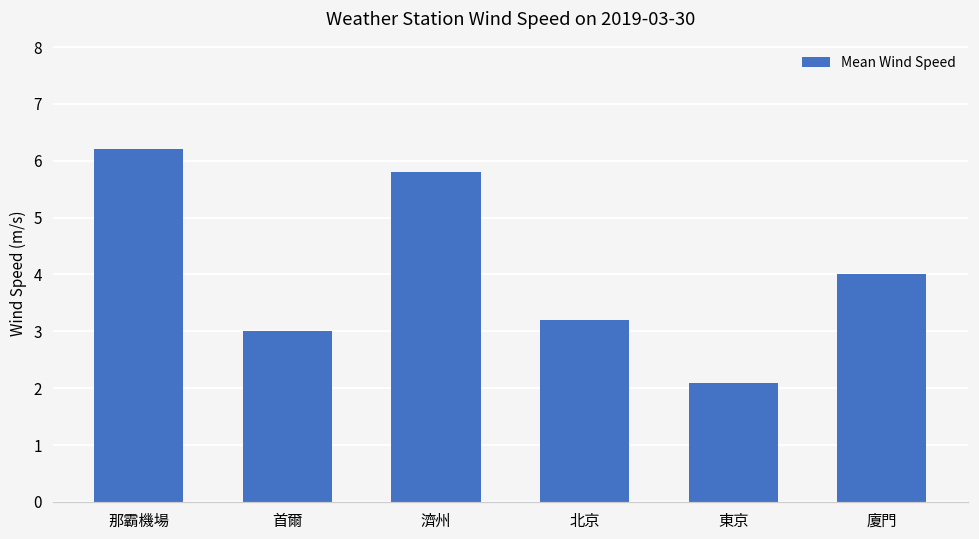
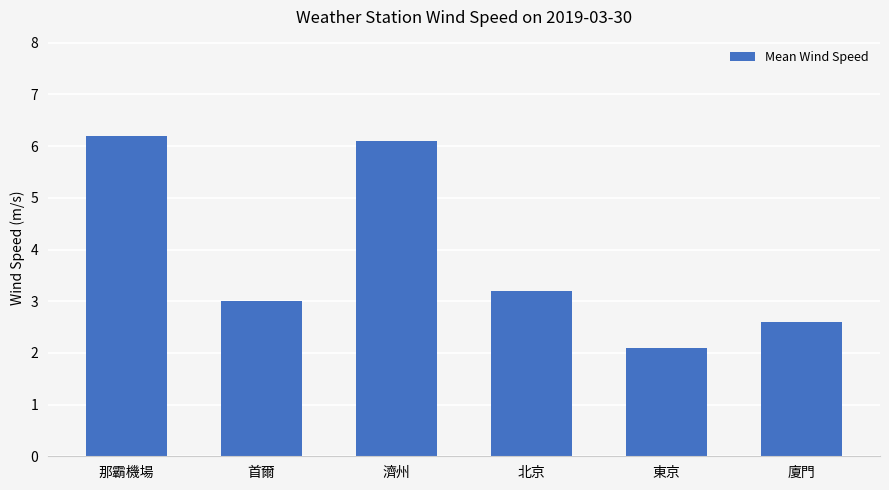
濟州: 5.8 -> 6.1
廈門: 4.0 -> 2.6
